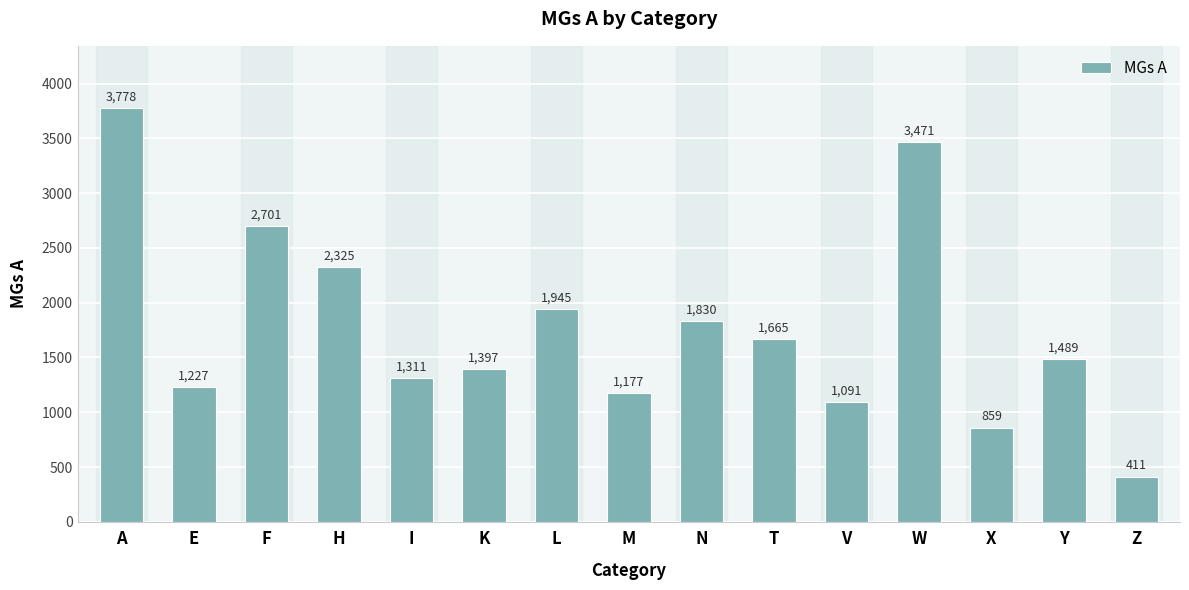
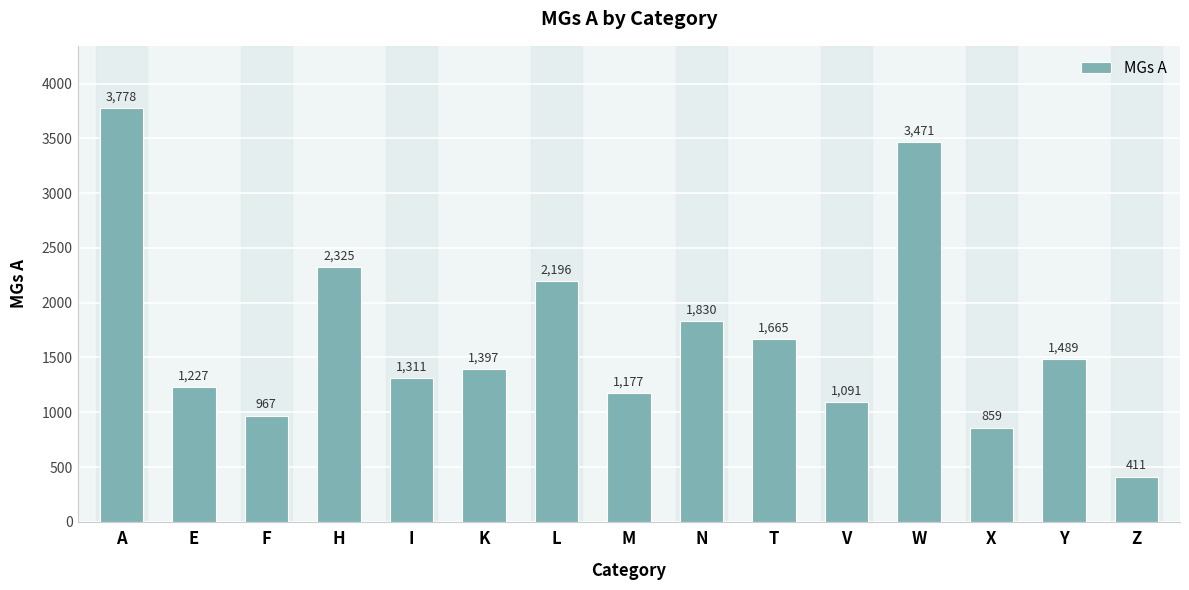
F: 2,701 -> 967
L: 1,945 -> 2,196
